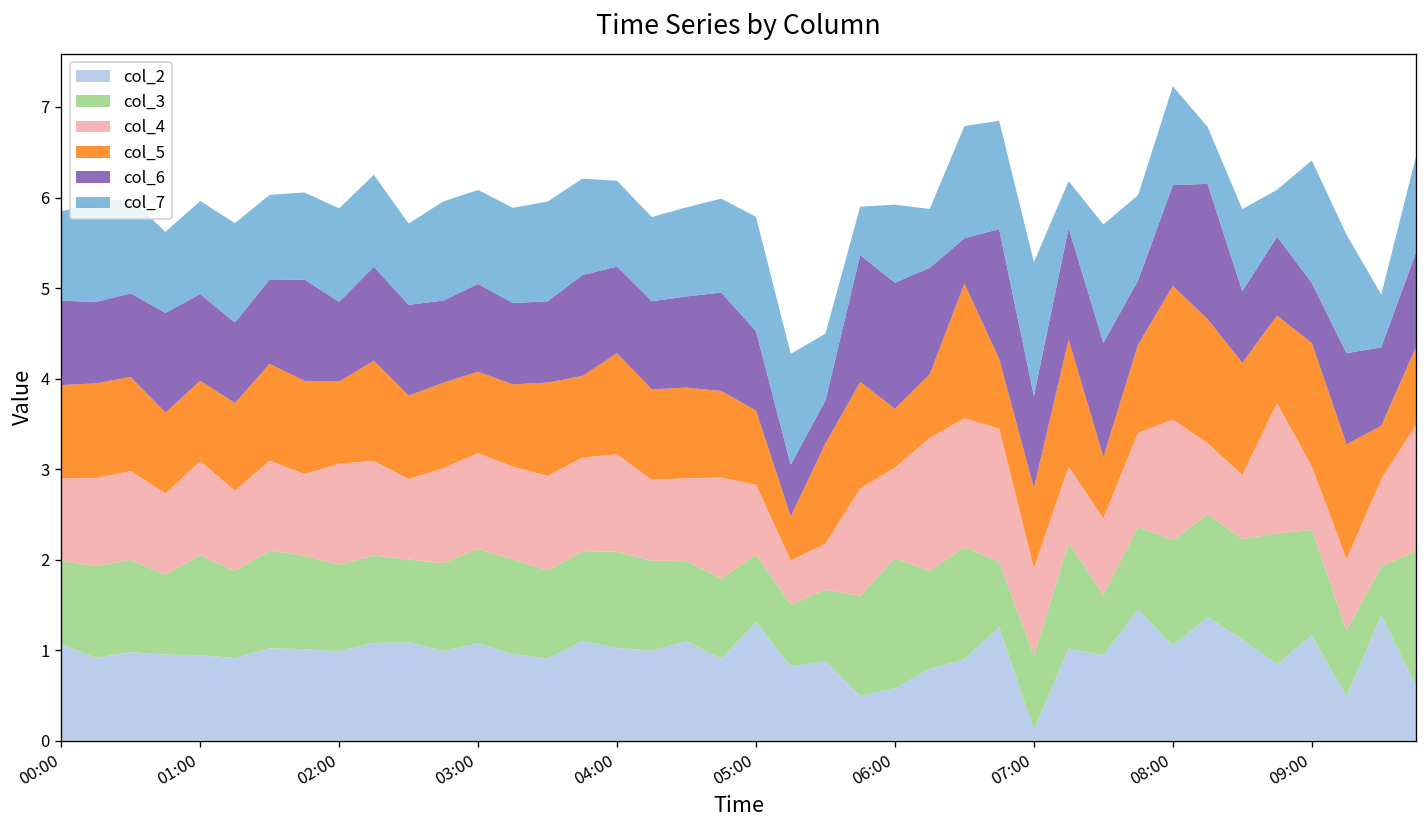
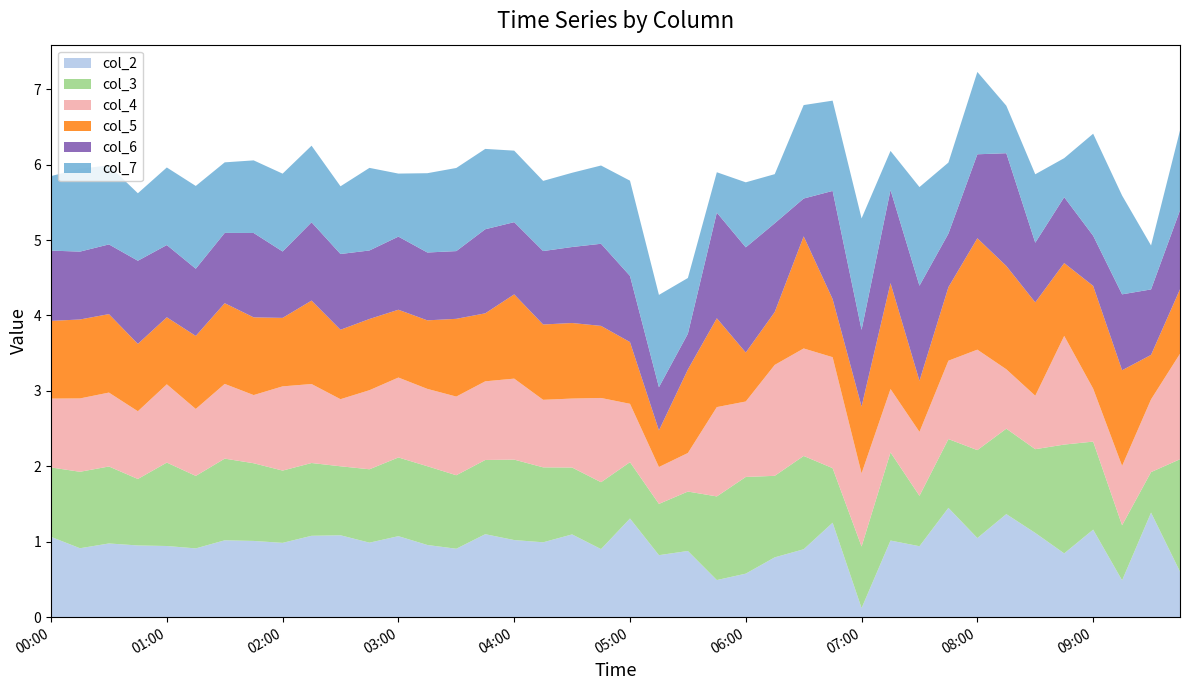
col_7, 03:00: 1.0 -> 0.8
col_3, 06:00: 1.4 -> 1.3
